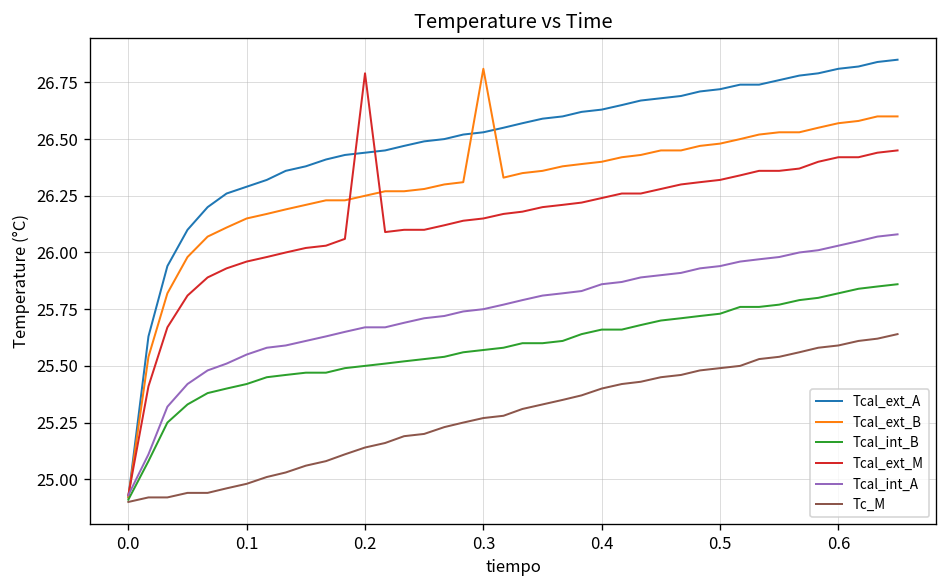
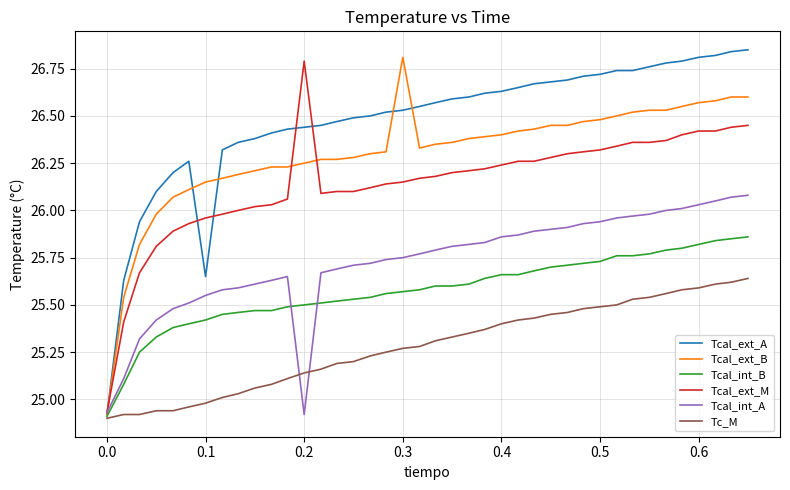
Tcal_ext_A, 0.1: 26.29 -> 25.65
Tcal_int_A, 0.2: 25.67 -> 24.92
